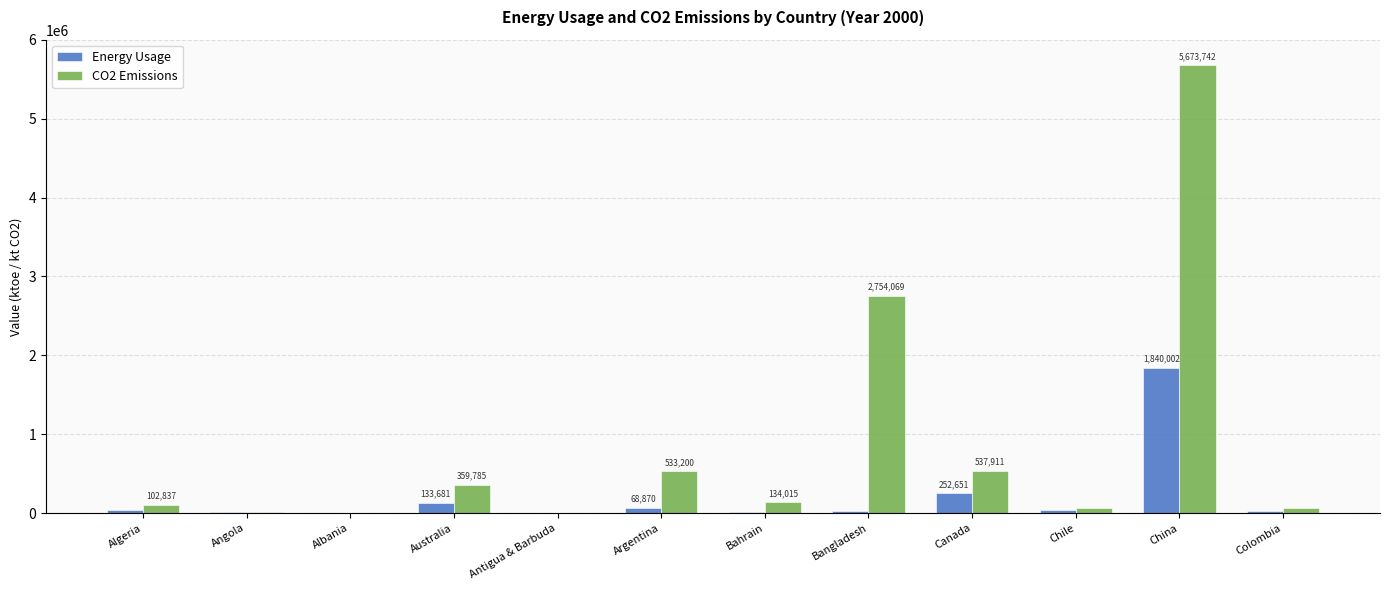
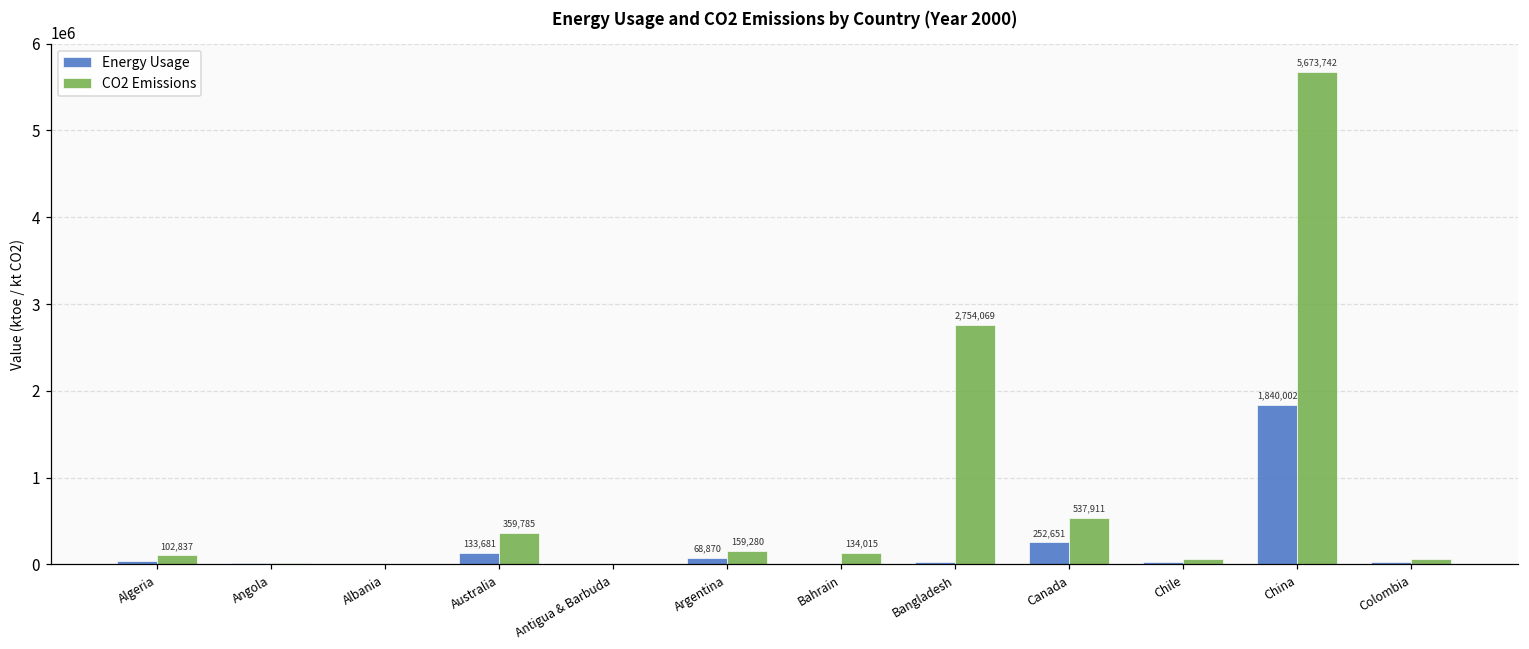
CO2 Emissions, Argentina: 533,200 -> 159,280
